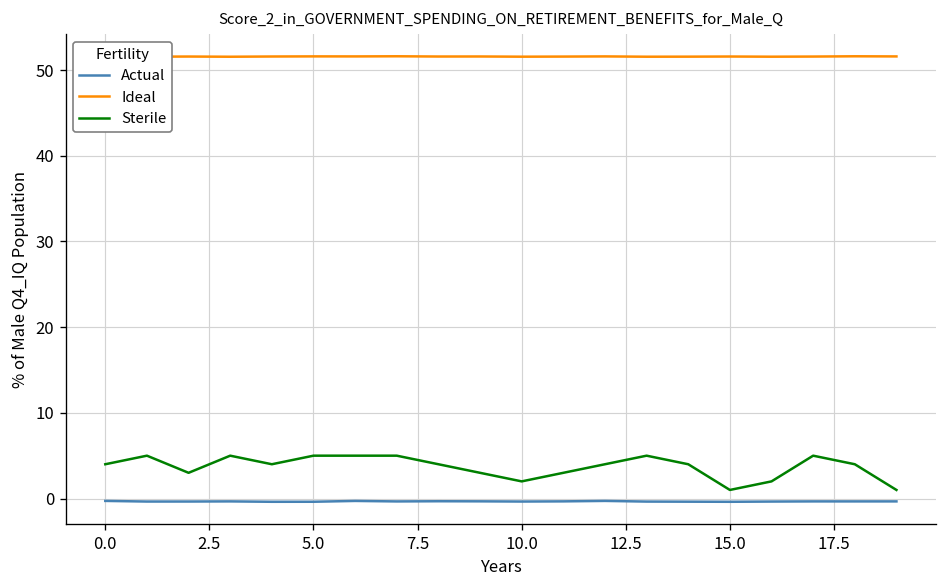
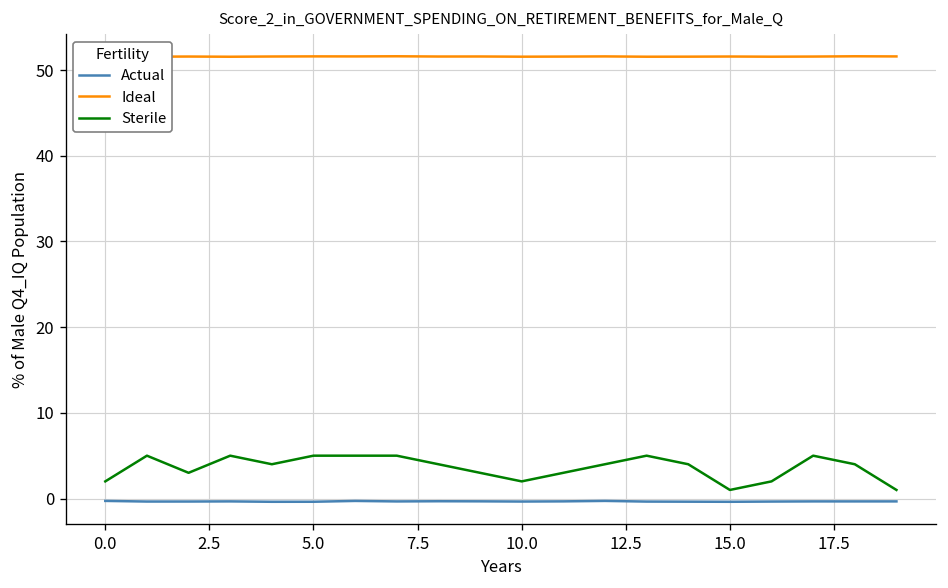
Sterile, 0.0: 4 -> 2
